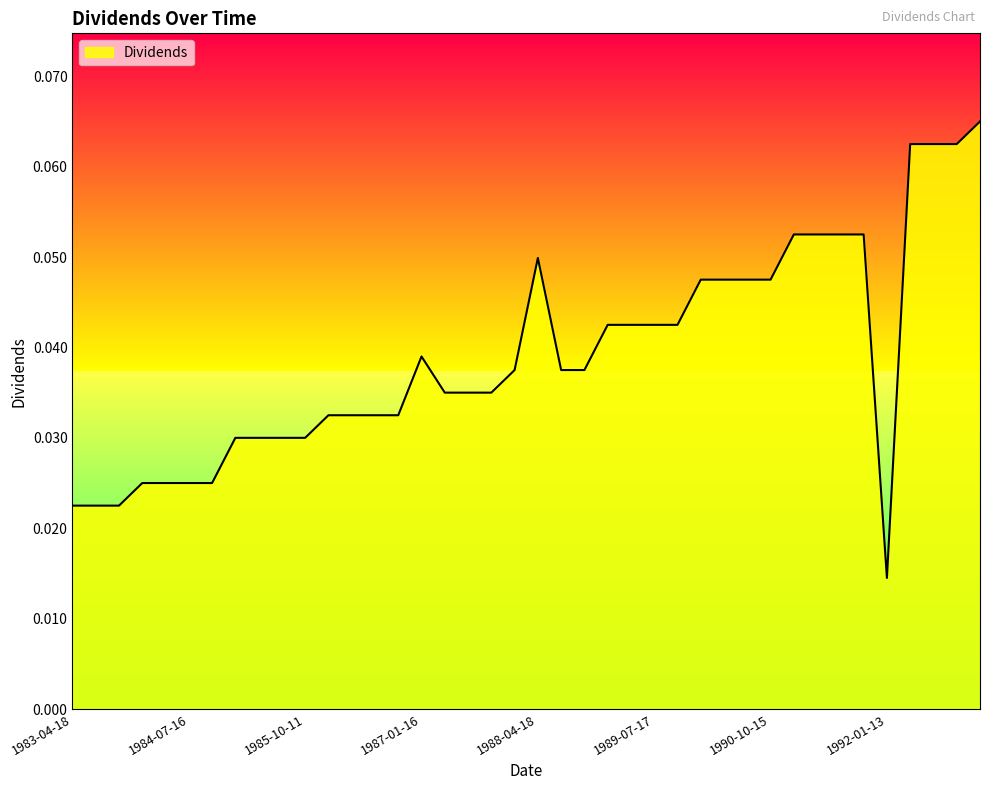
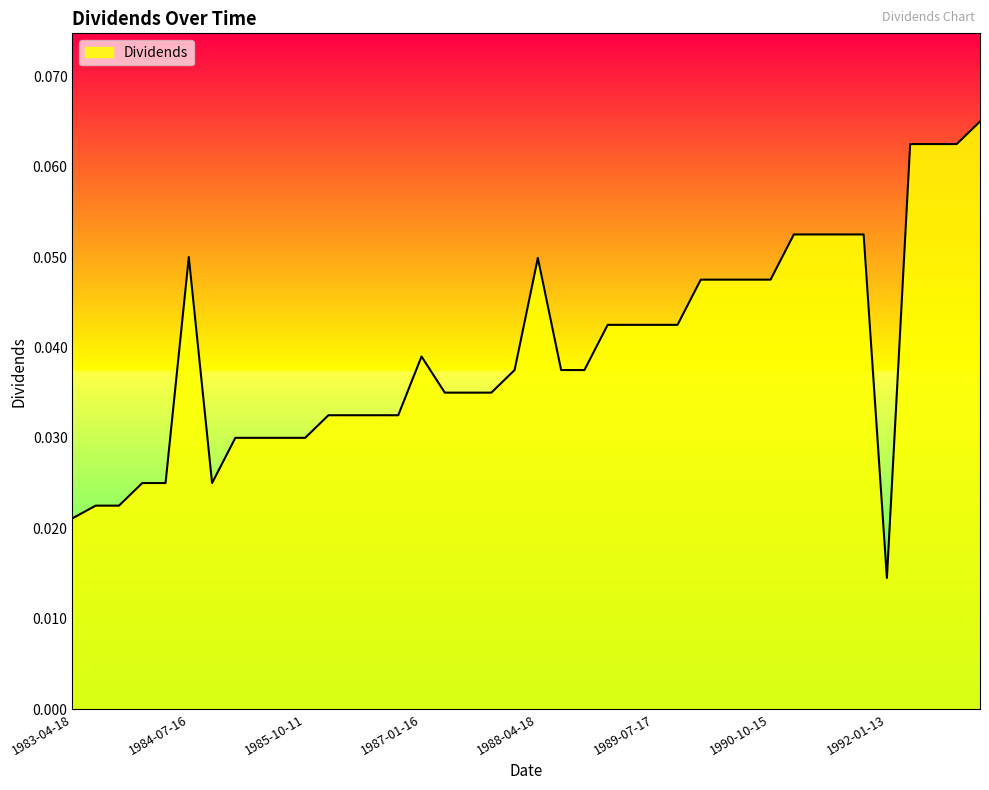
1983-04-18: 0.023 -> 0.021
1984-07-16: 0.025 -> 0.050
